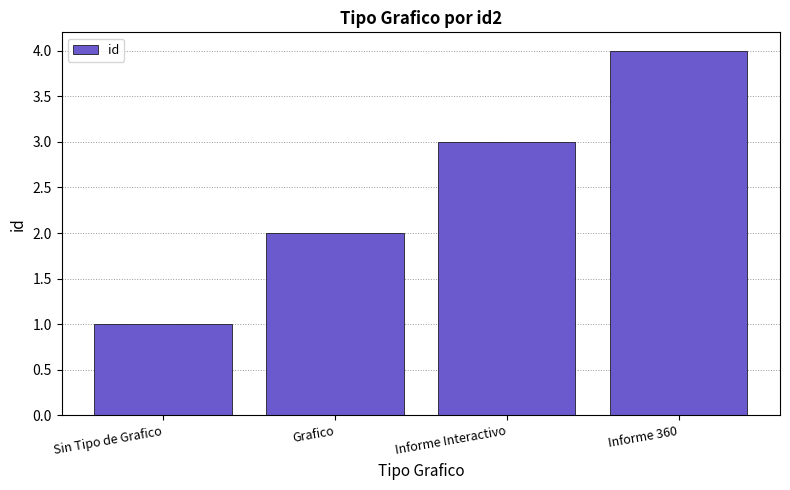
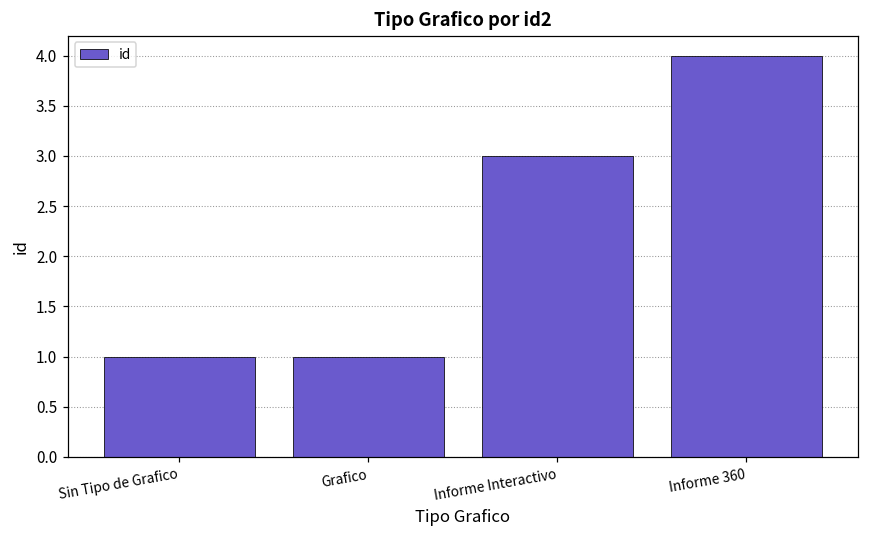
Grafico: 2 -> 1
